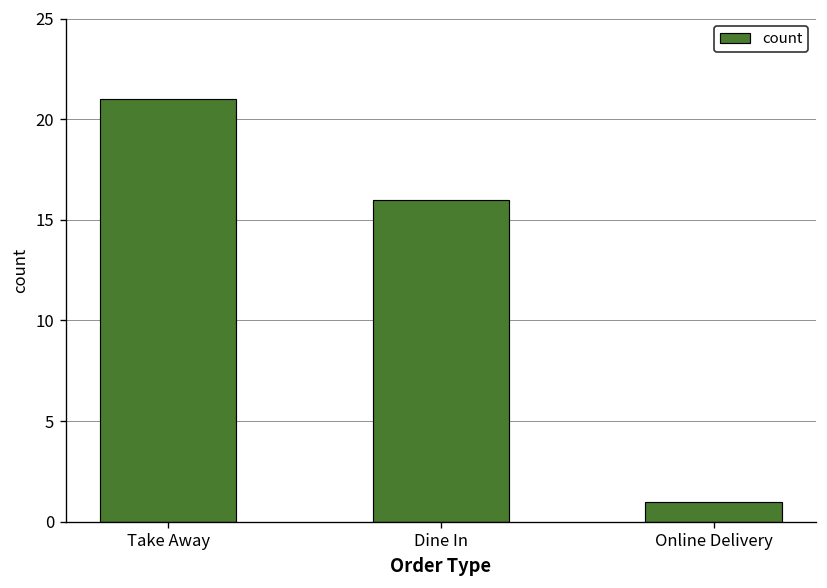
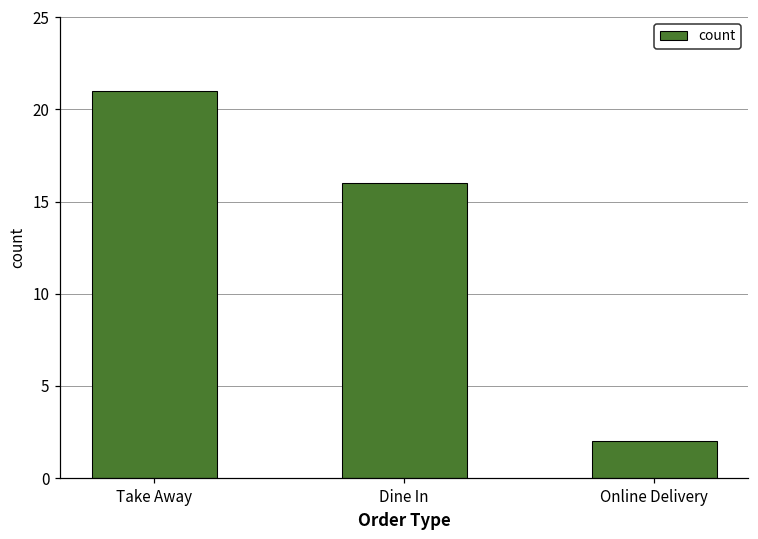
Online Delivery: 1 -> 2
